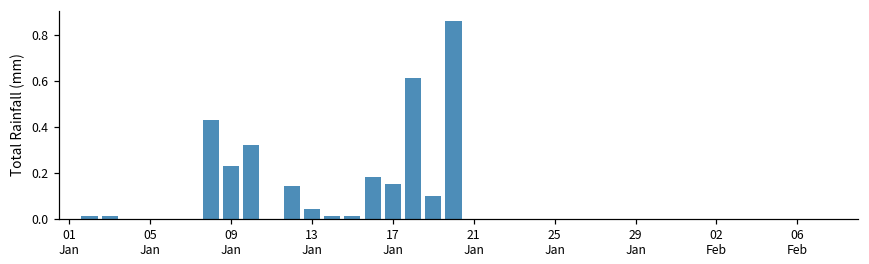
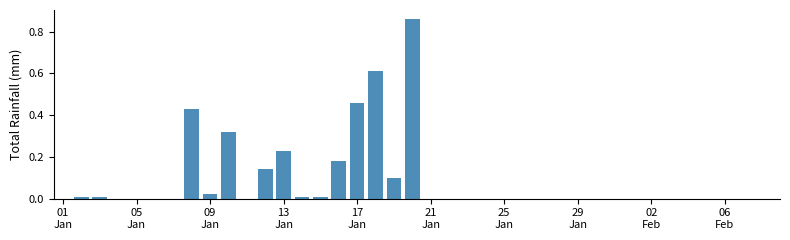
09 Jan: 0.23 -> 0.02
13 Jan: 0.04 -> 0.23
17 Jan: 0.15 -> 0.46
